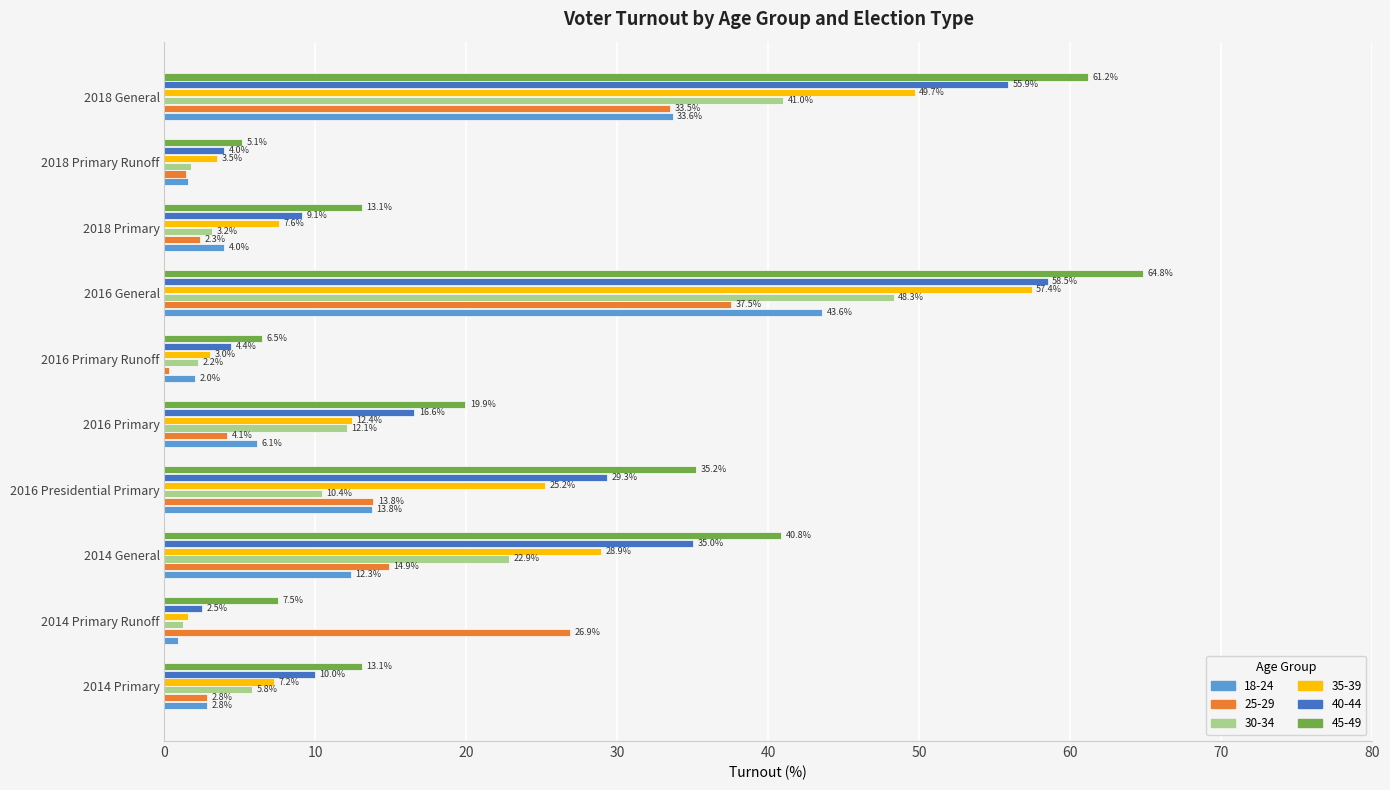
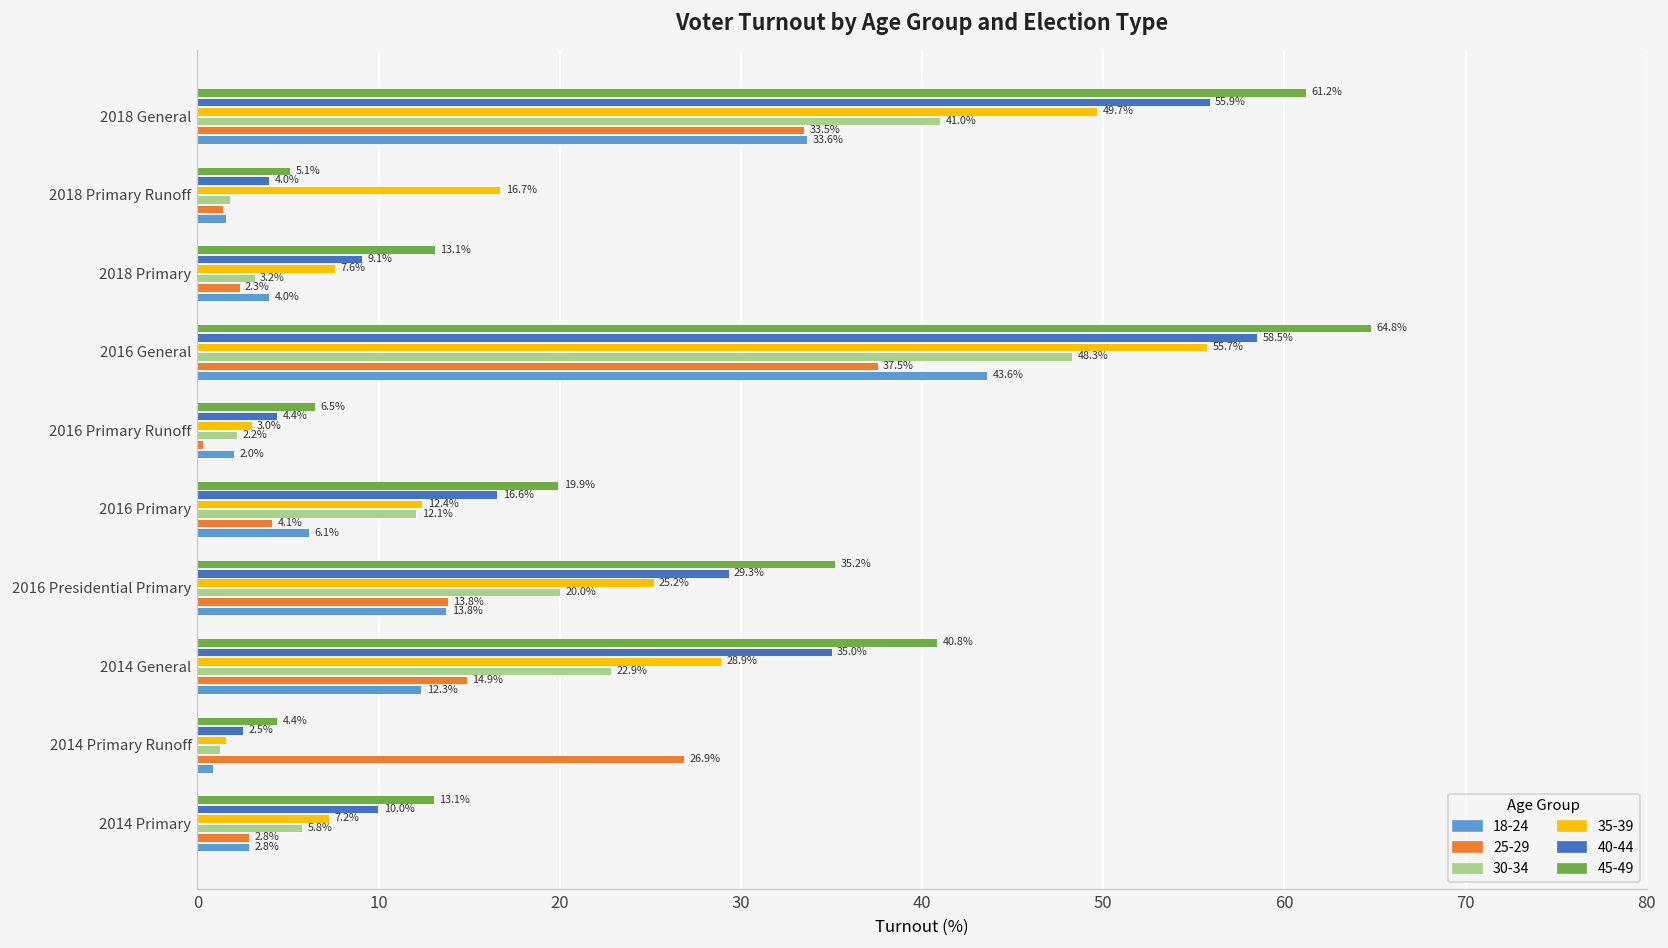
35-39, 2018 Primary Runoff: 3.5% -> 16.7%
35-39, 2016 General: 57.4% -> 55.7%
30-34, 2016 Presidential Primary: 10.4% -> 20.0%
45-49, 2014 Primary Runoff: 7.5% -> 4.4%
